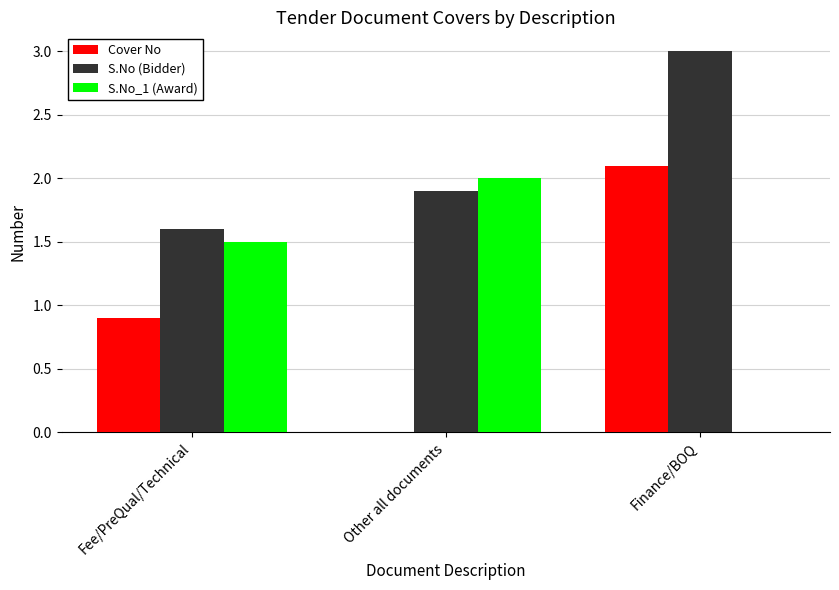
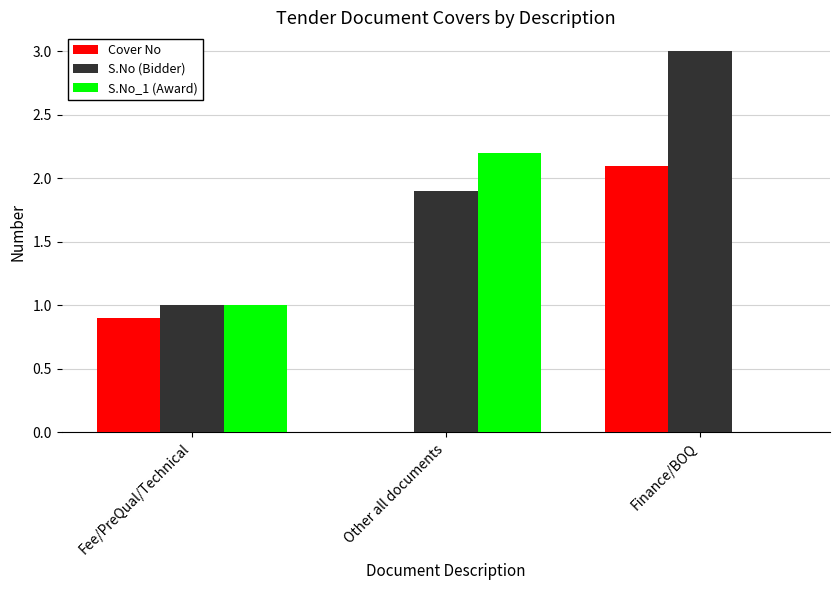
S.No (Bidder), Fee/PreQual/Technical: 1.6 -> 1.0
S.No_1 (Award), Fee/PreQual/Technical: 1.5 -> 1.0
S.No_1 (Award), Other all documents: 2.0 -> 2.2
